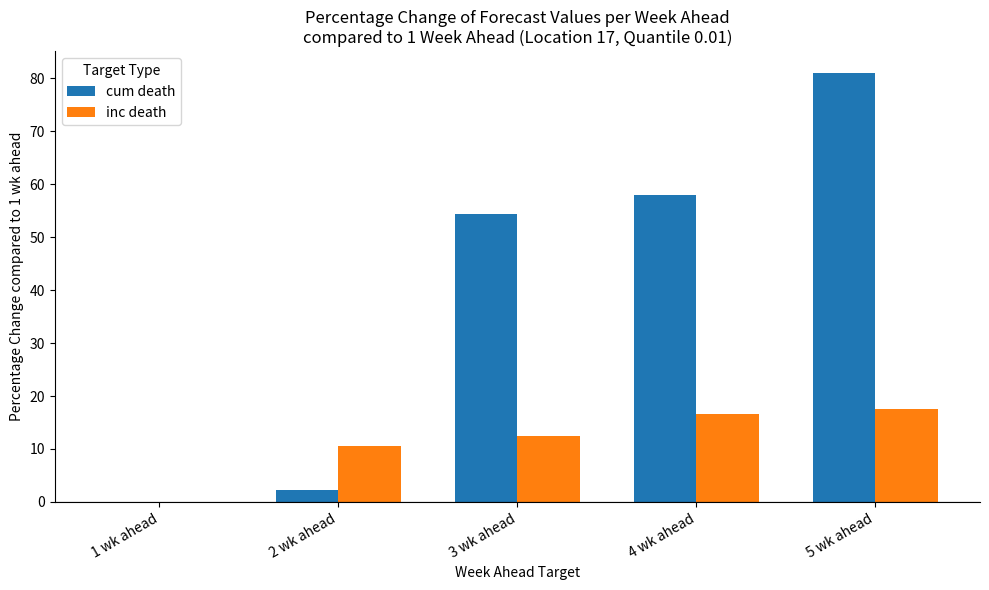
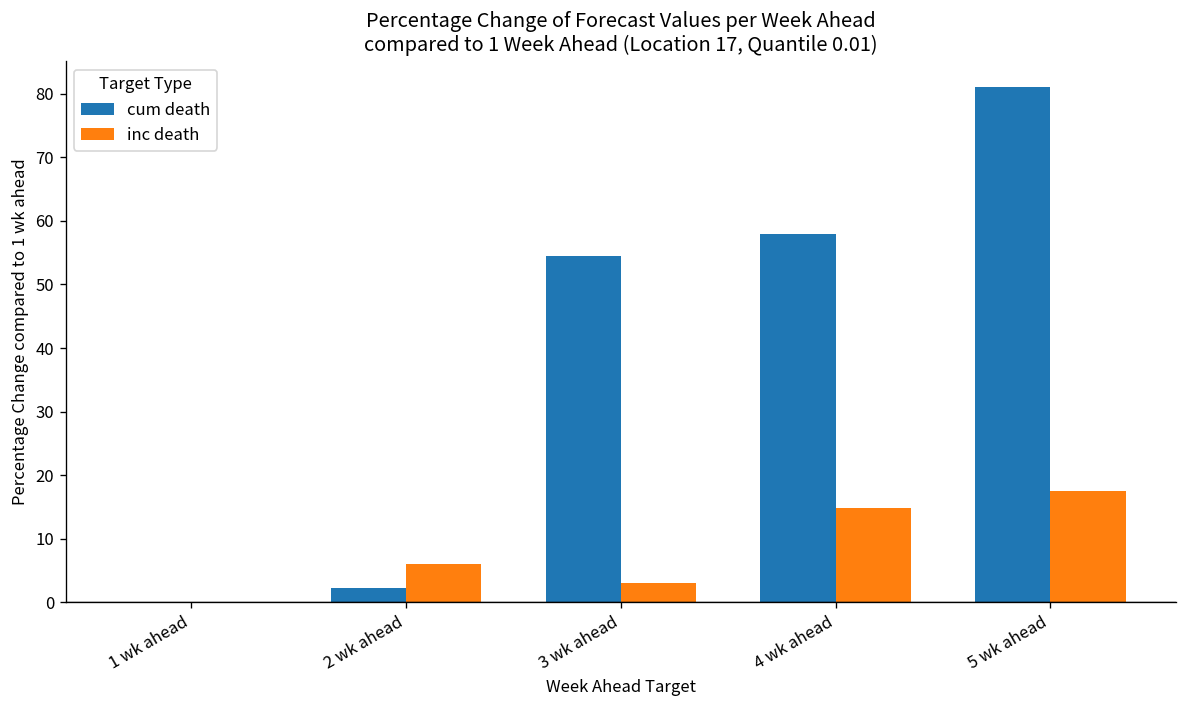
inc death, 2 wk ahead: 11 -> 6
inc death, 3 wk ahead: 13 -> 3
inc death, 4 wk ahead: 17 -> 15
